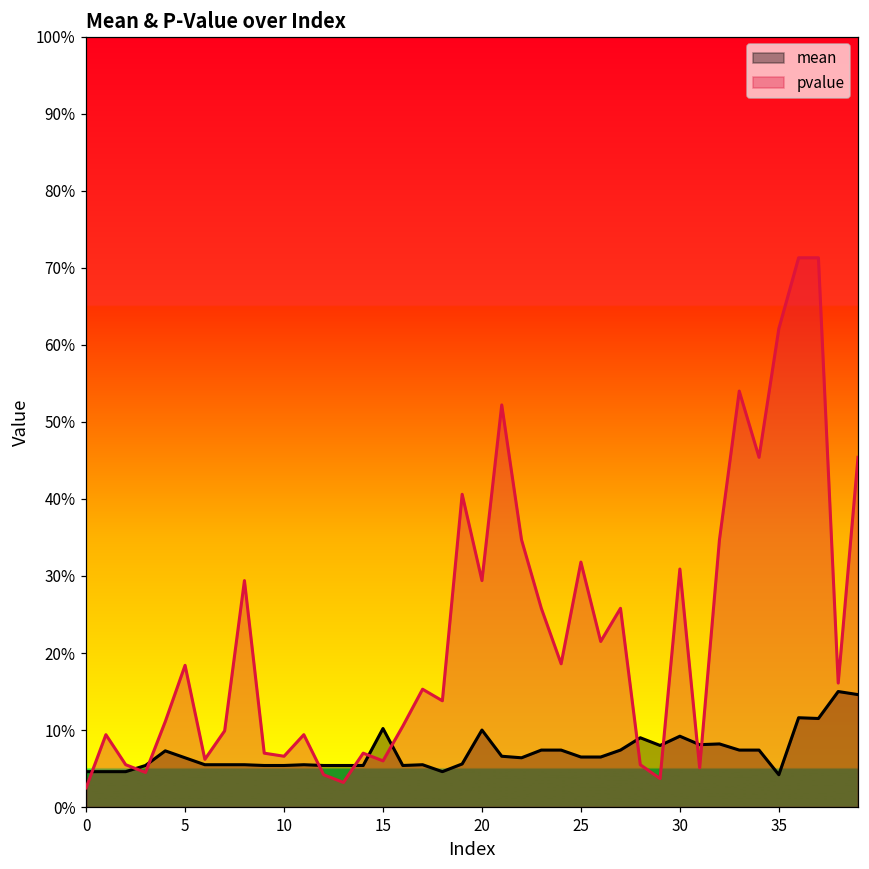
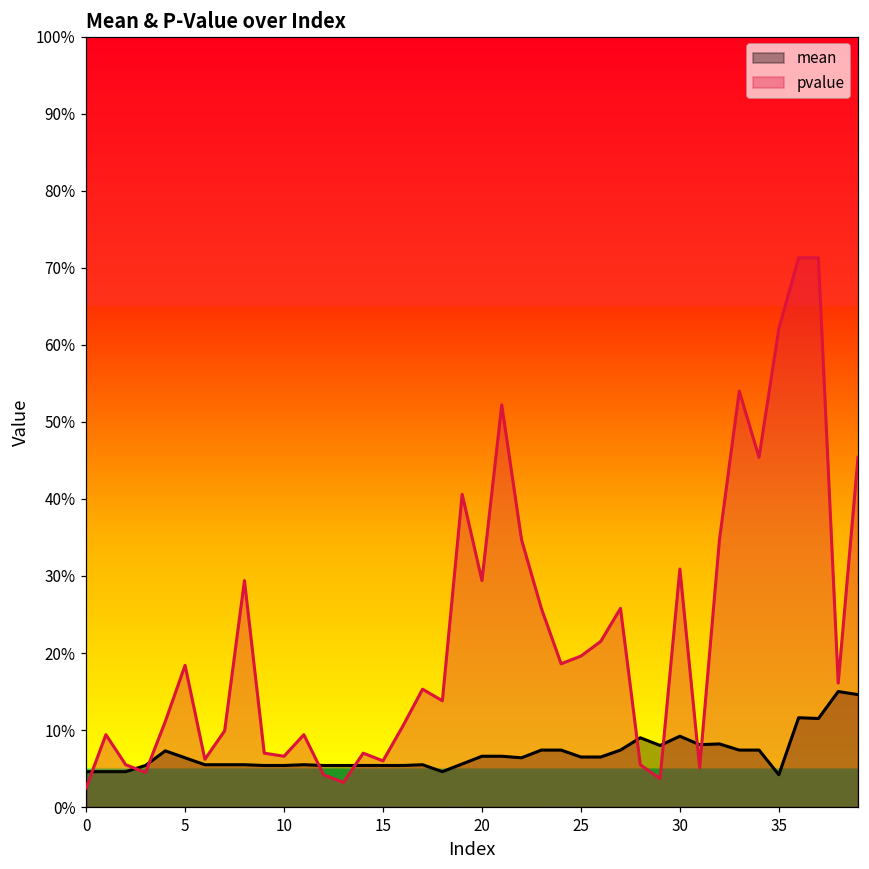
mean, 15: 10% -> 5%
mean, 20: 10% -> 7%
pvalue, 25: 32% -> 20%
